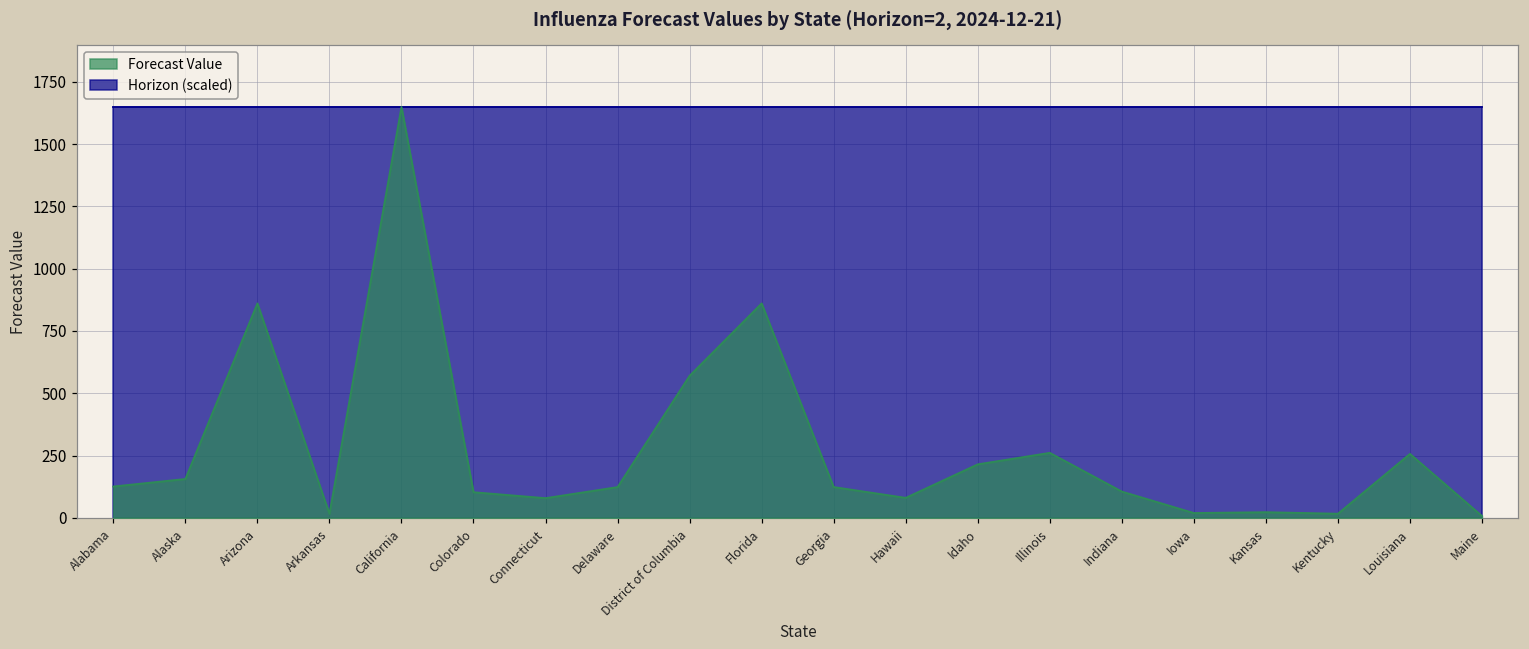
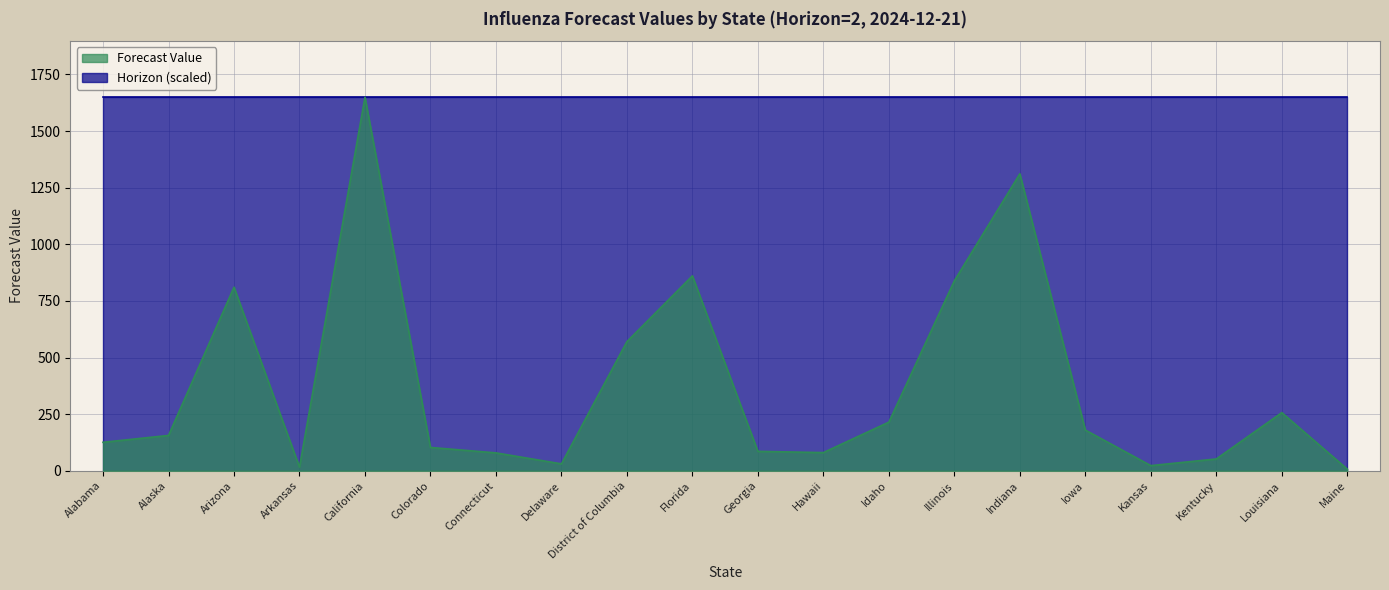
Forecast Value, Arizona: 860 -> 810
Forecast Value, Delaware: 120 -> 30
Forecast Value, Georgia: 120 -> 90
Forecast Value, Illinois: 260 -> 840
Forecast Value, Indiana: 110 -> 1310
Forecast Value, Iowa: 20 -> 180
Forecast Value, Kentucky: 20 -> 50
